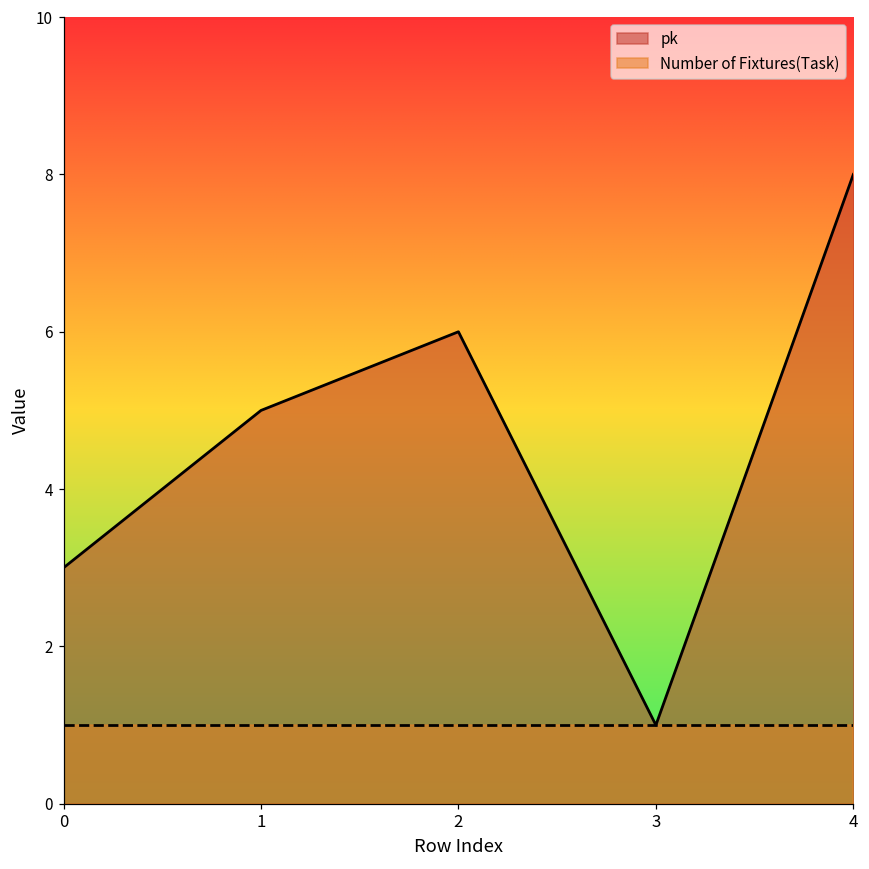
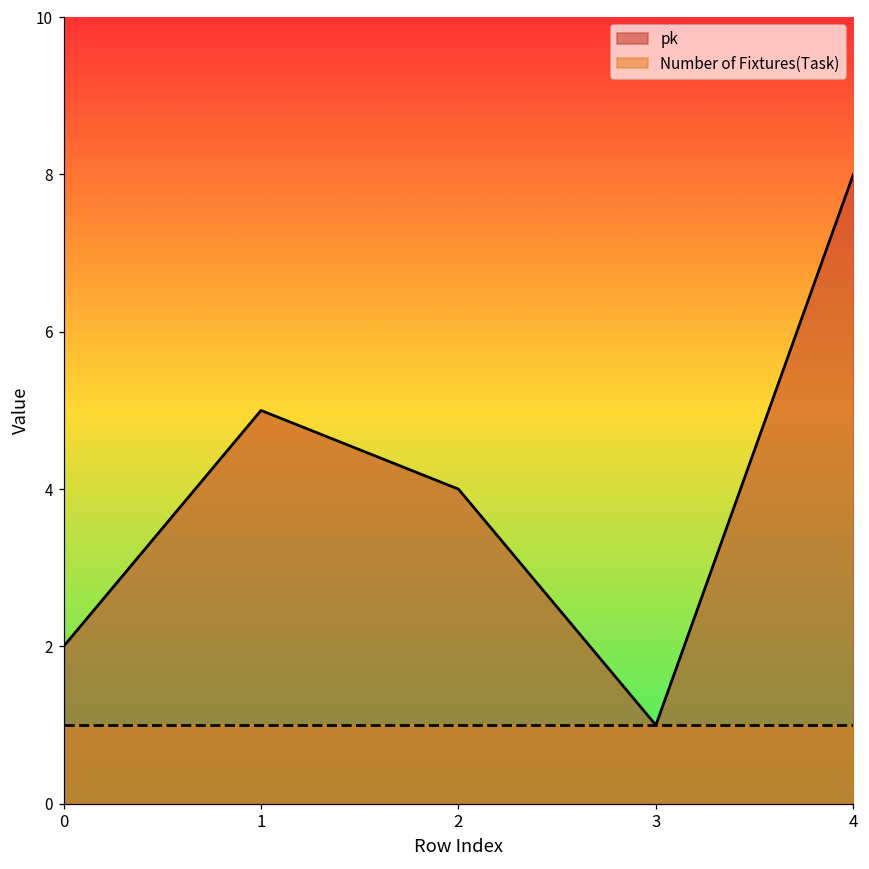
pk, 0: 3 -> 2
pk, 2: 6 -> 4
